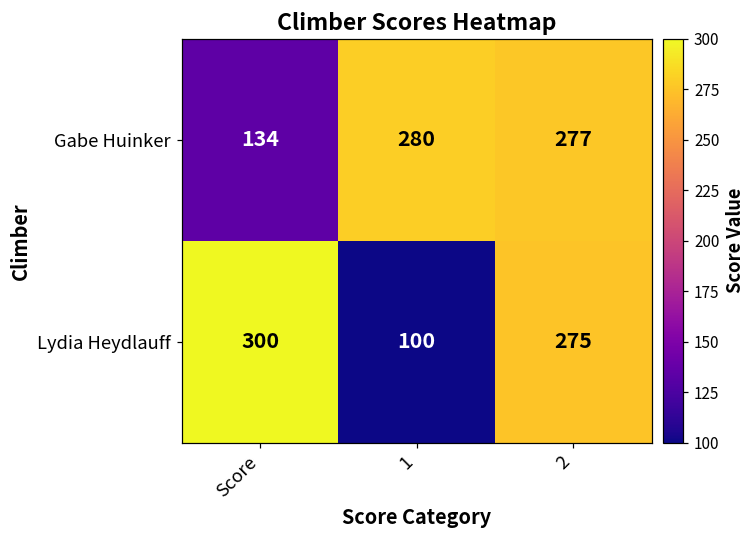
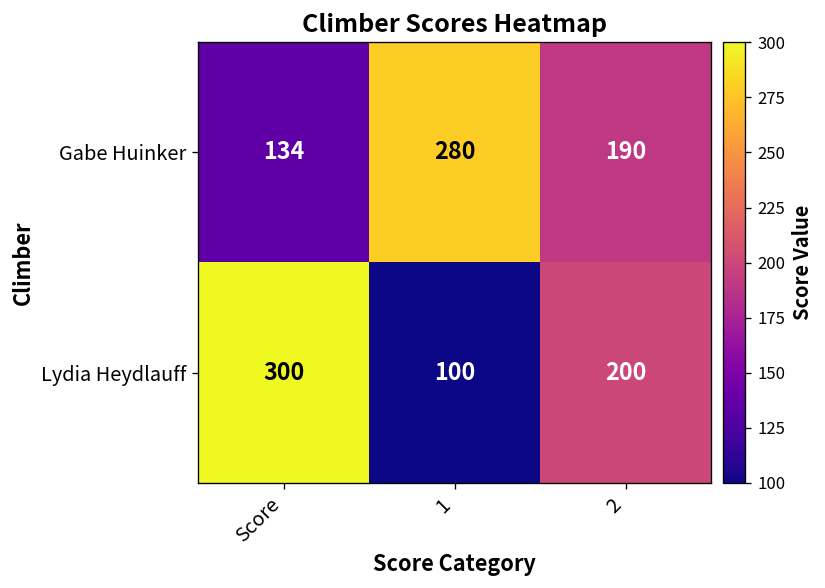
Gabe Huinker, 2: 277 -> 190
Lydia Heydlauff, 2: 275 -> 200
